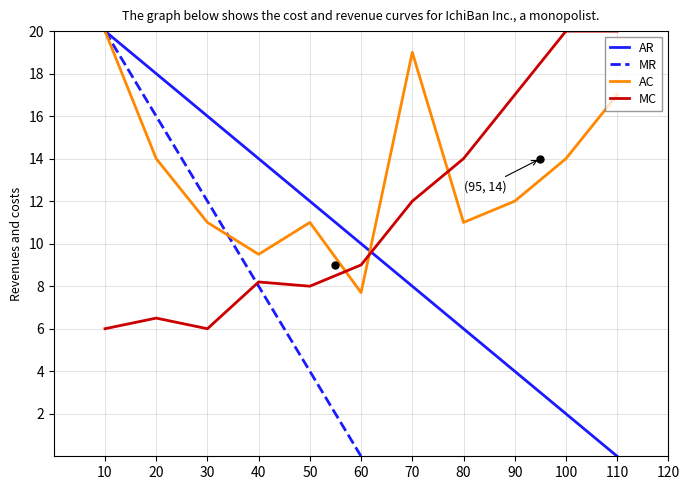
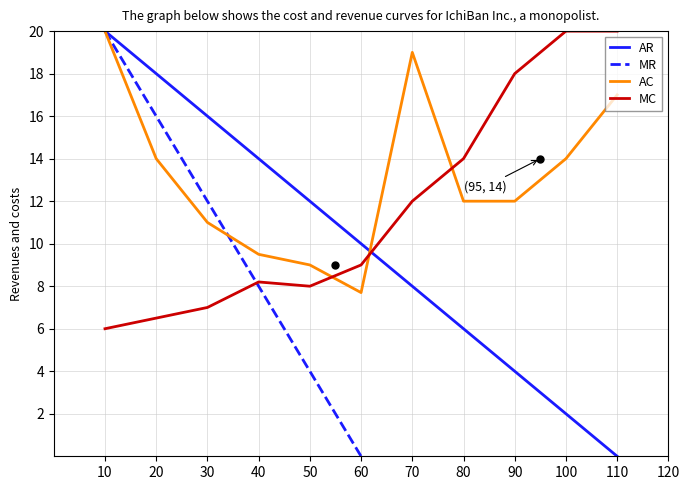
MC, 30: 6 -> 7
AC, 50: 11 -> 9
AC, 80: 11 -> 12
MC, 90: 17 -> 18
